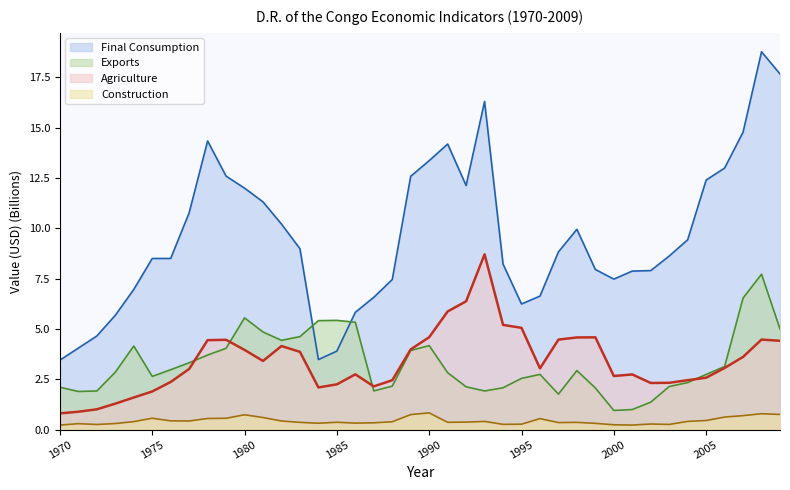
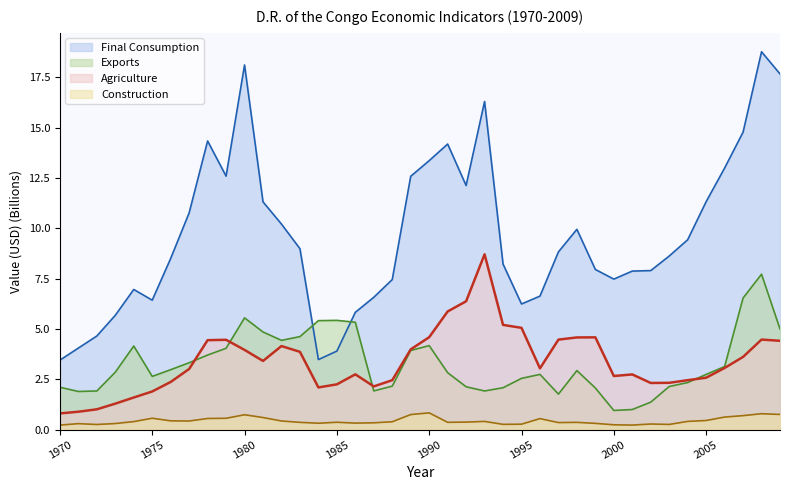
Final Consumption, 1975: 8.5 -> 6.4
Final Consumption, 1980: 12.0 -> 18.1
Final Consumption, 2005: 12.4 -> 11.3
